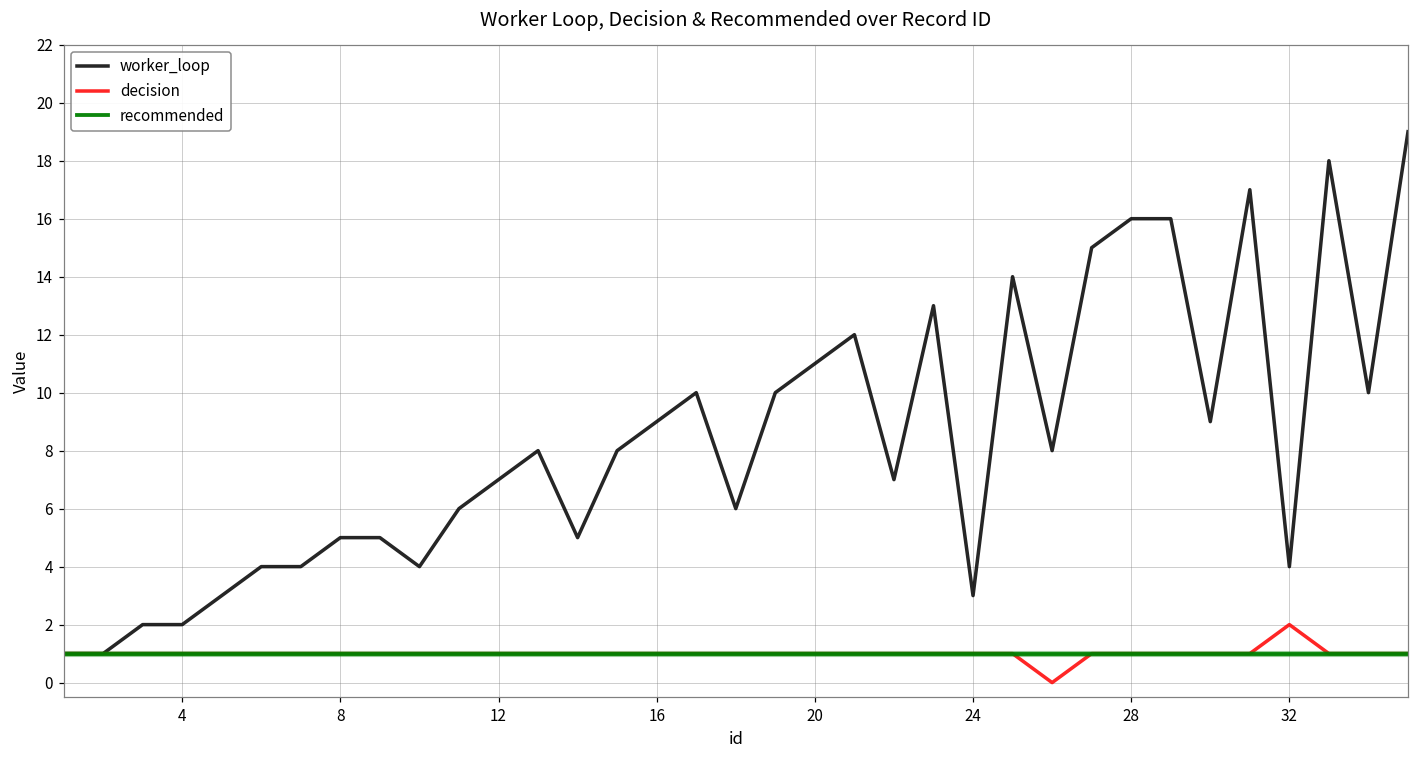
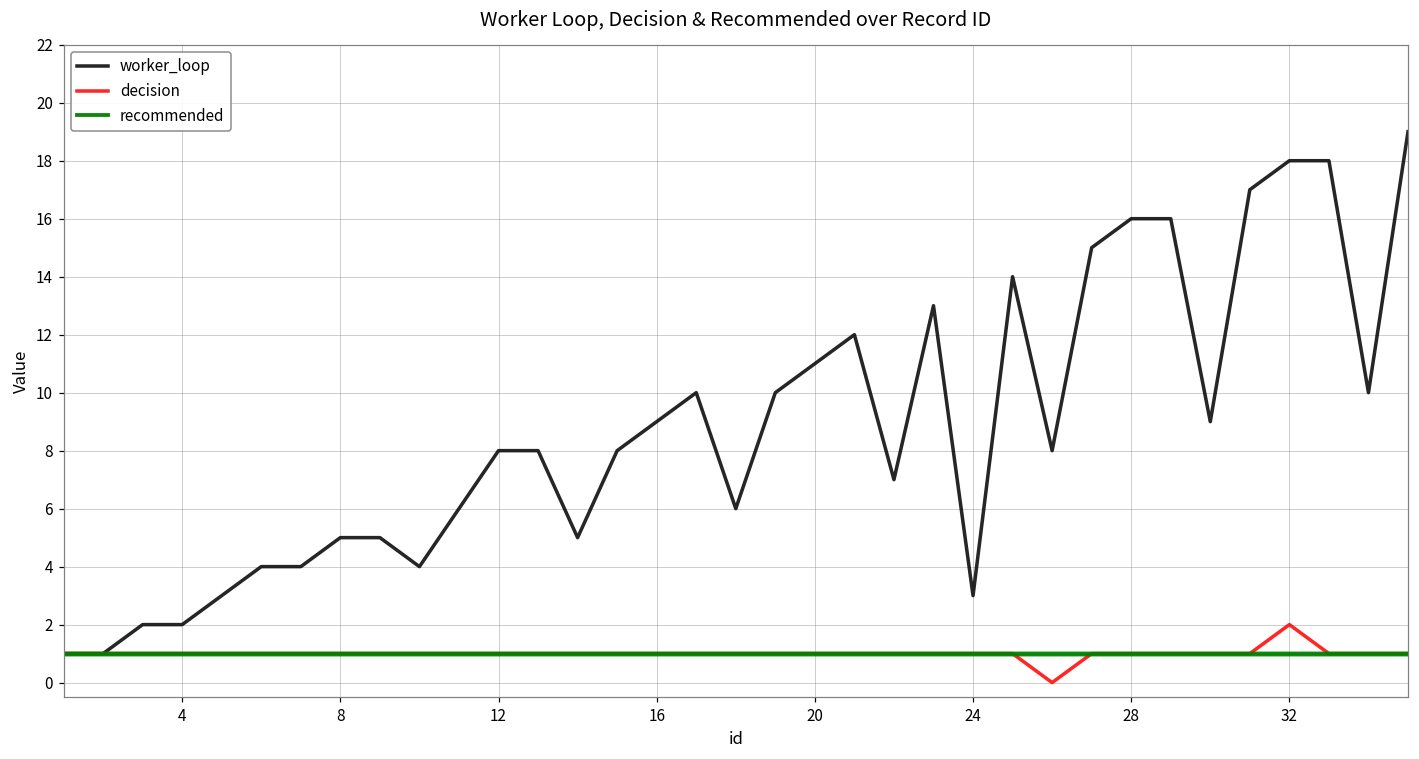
worker_loop, 12: 7 -> 8
worker_loop, 32: 4 -> 18
